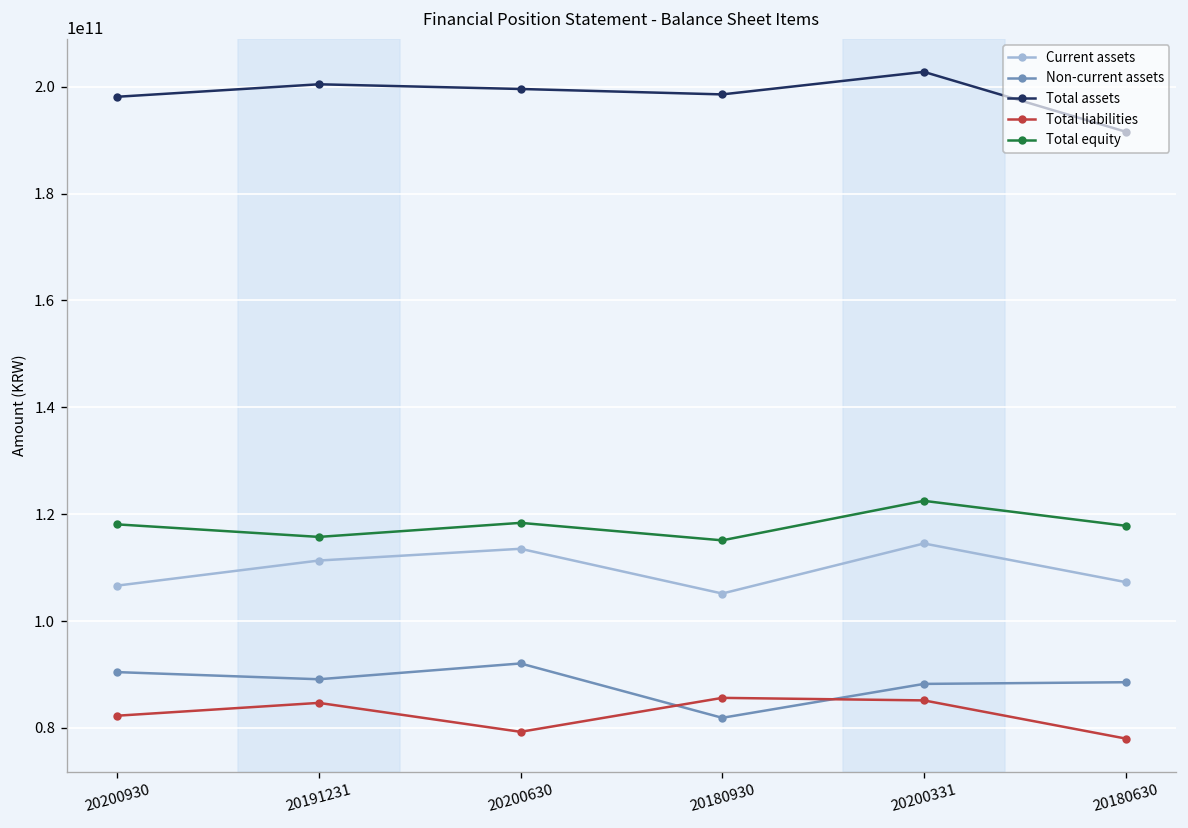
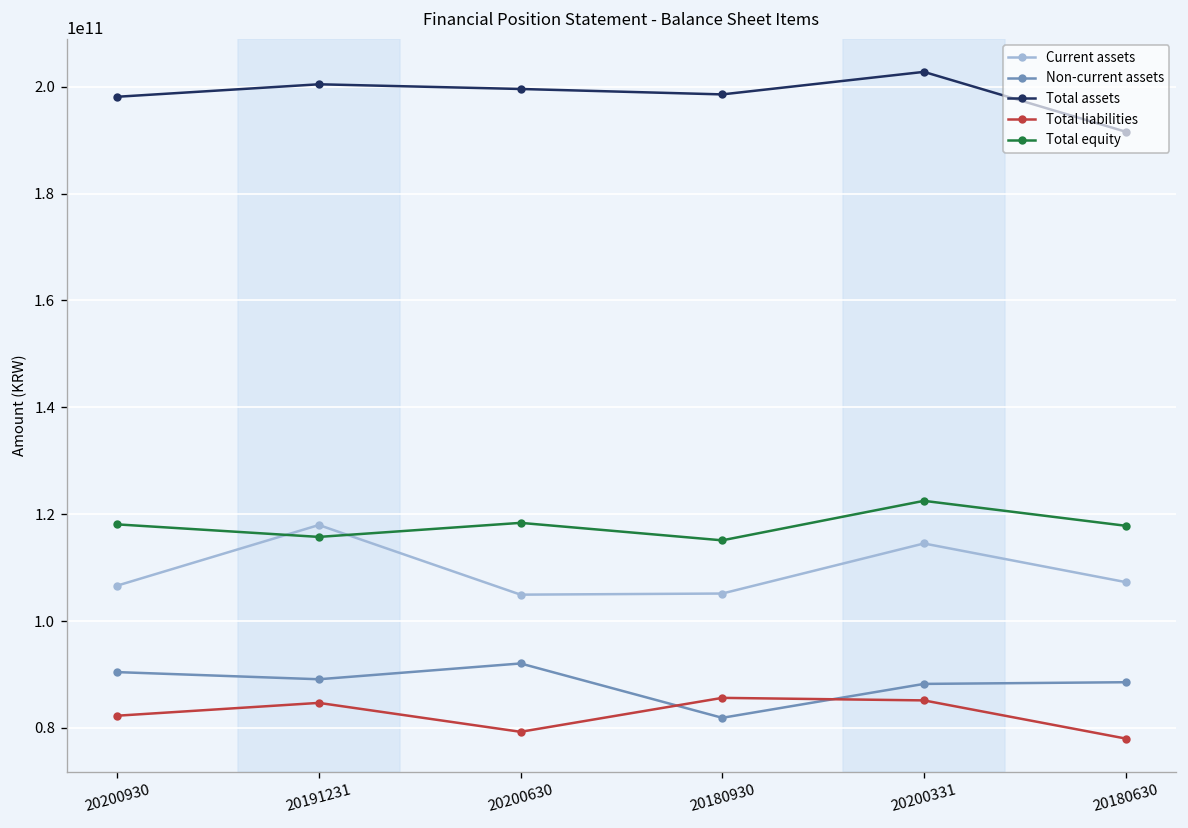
Current assets, 20191231: 111000000000 -> 118000000000
Current assets, 20200630: 114000000000 -> 105000000000
